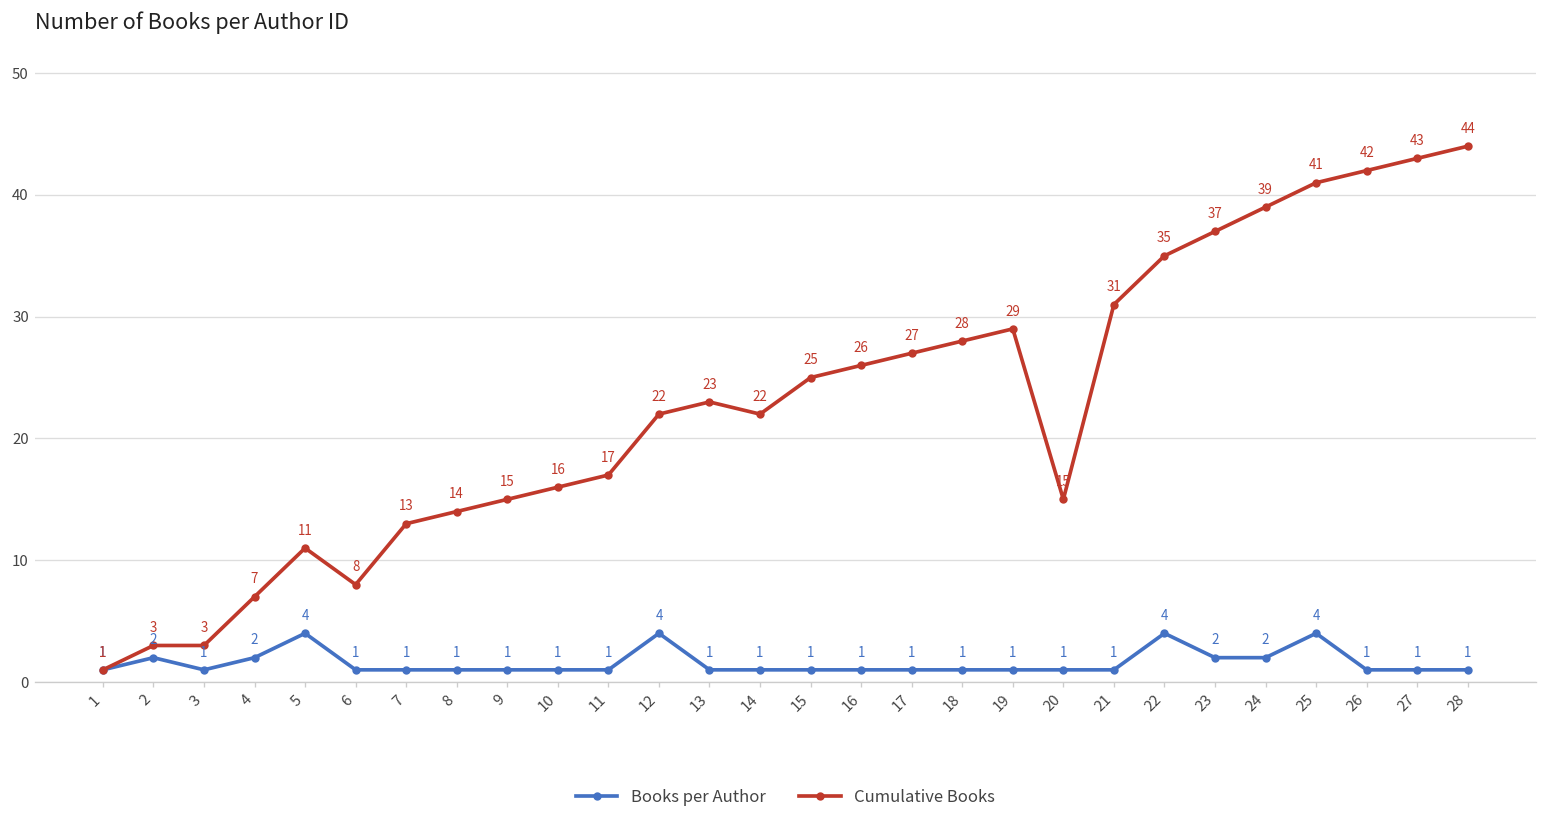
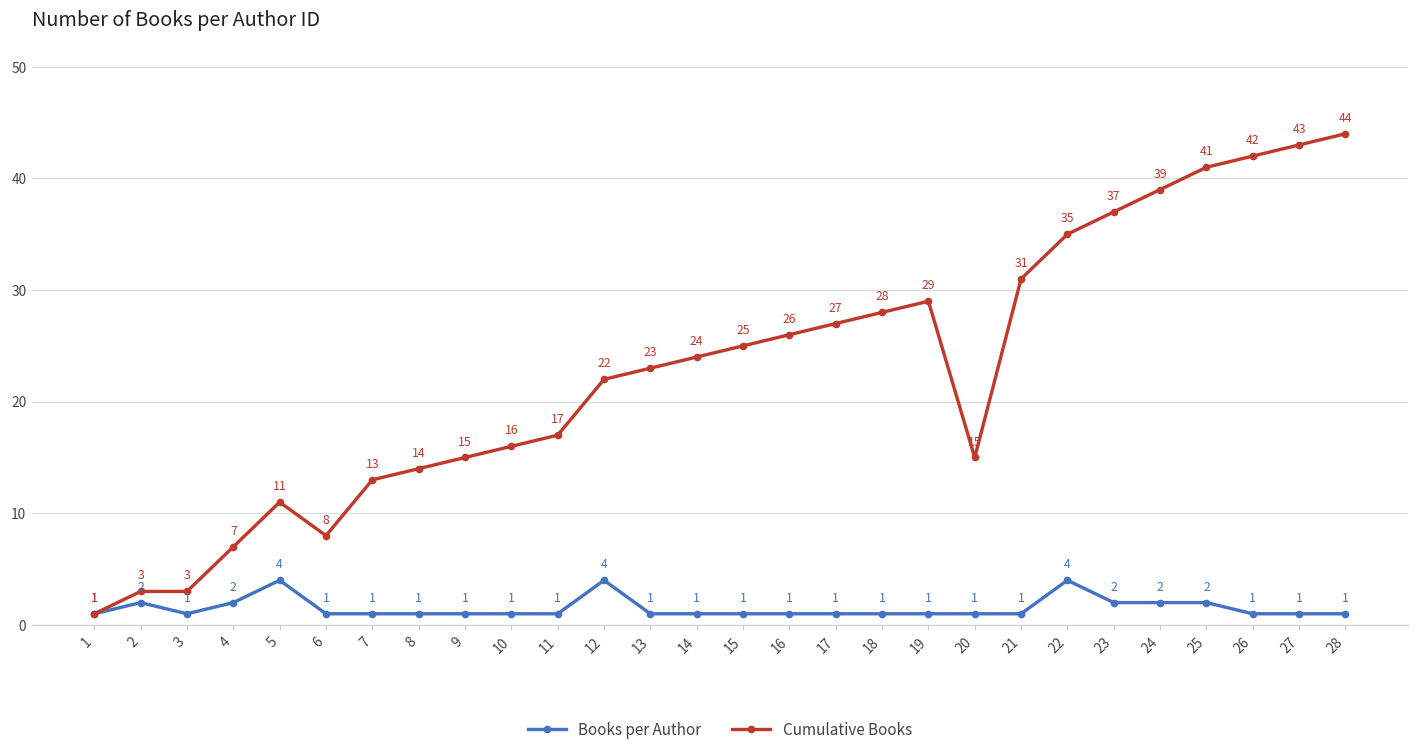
Cumulative Books, 14: 22 -> 24
Books per Author, 25: 4 -> 2
